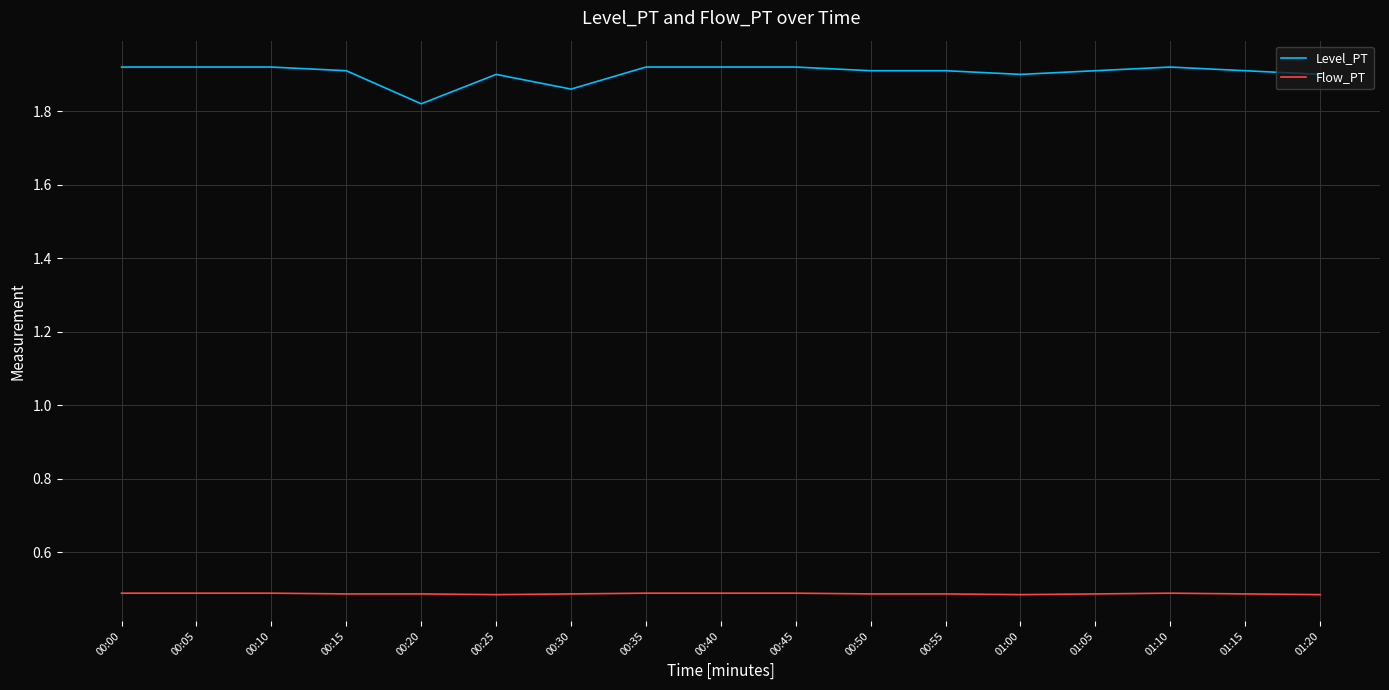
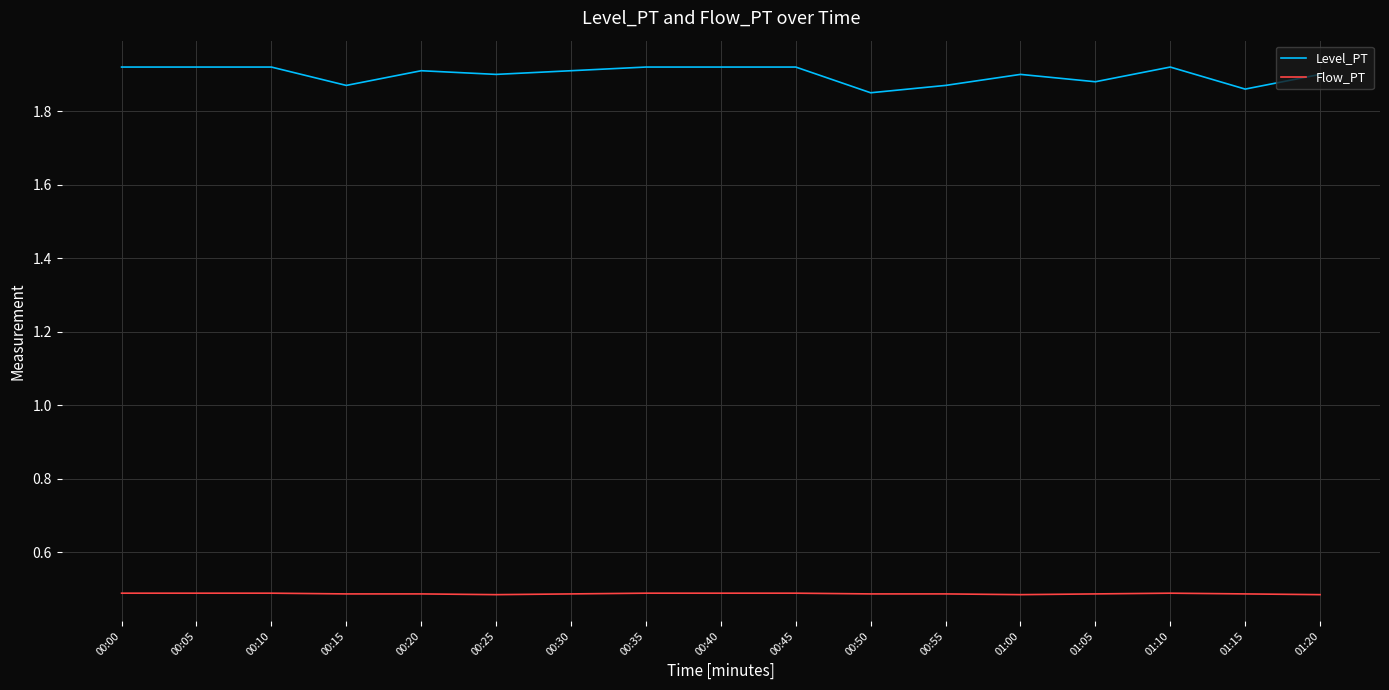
Level_PT, 00:15: 1.91 -> 1.87
Level_PT, 00:20: 1.82 -> 1.91
Level_PT, 00:30: 1.86 -> 1.91
Level_PT, 00:50: 1.91 -> 1.85
Level_PT, 00:55: 1.91 -> 1.87
Level_PT, 01:05: 1.91 -> 1.88
Level_PT, 01:15: 1.91 -> 1.86
